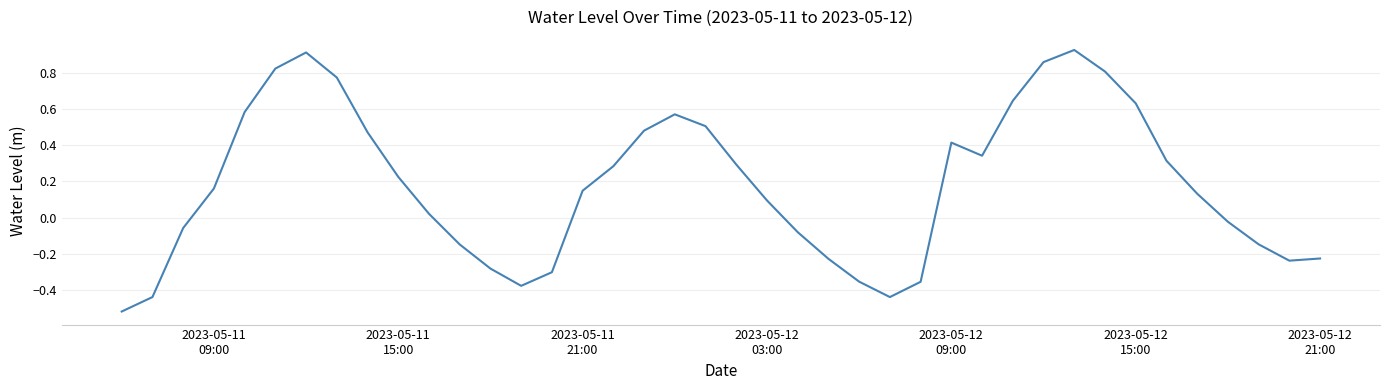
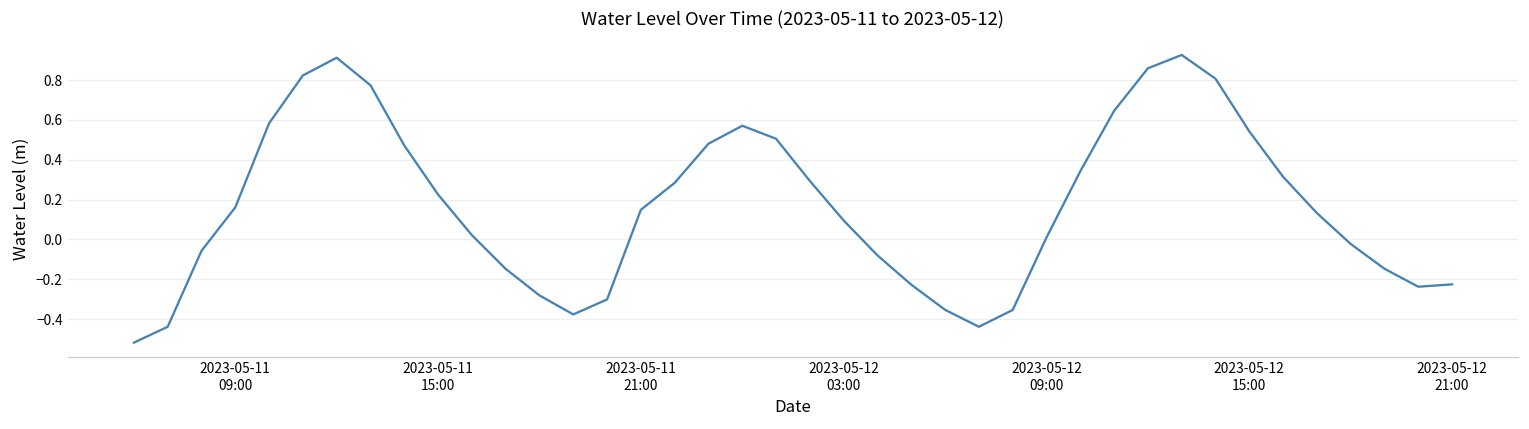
2023-05-12 09:00: 0.41 -> 0.01
2023-05-12 15:00: 0.63 -> 0.54
